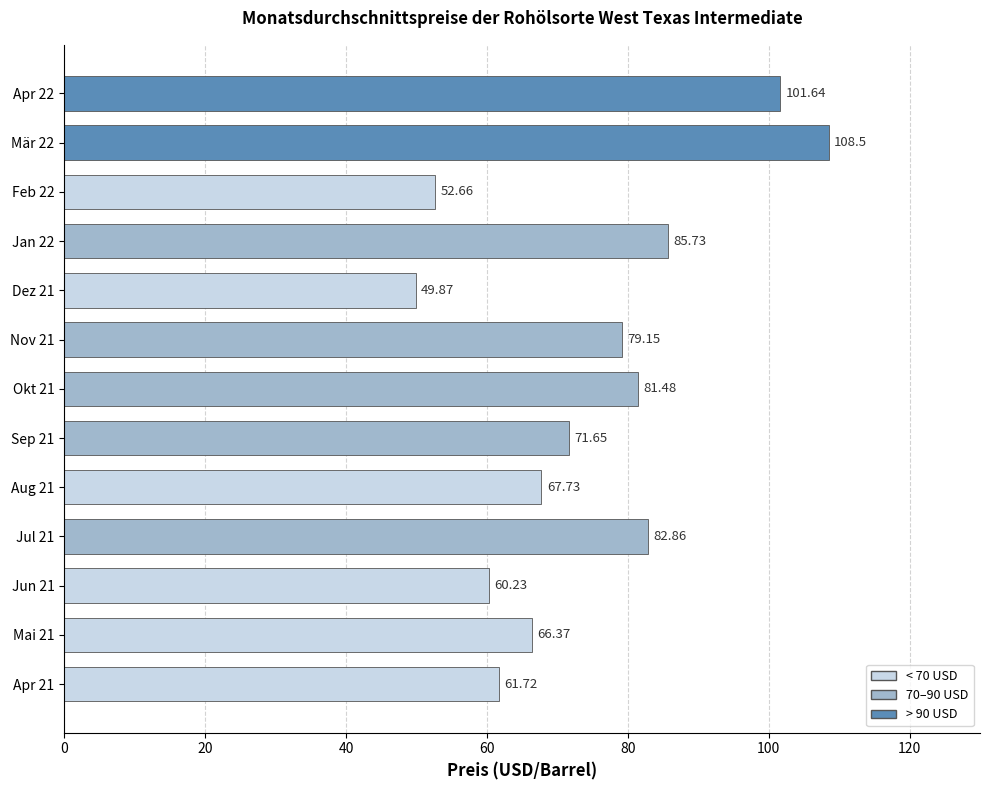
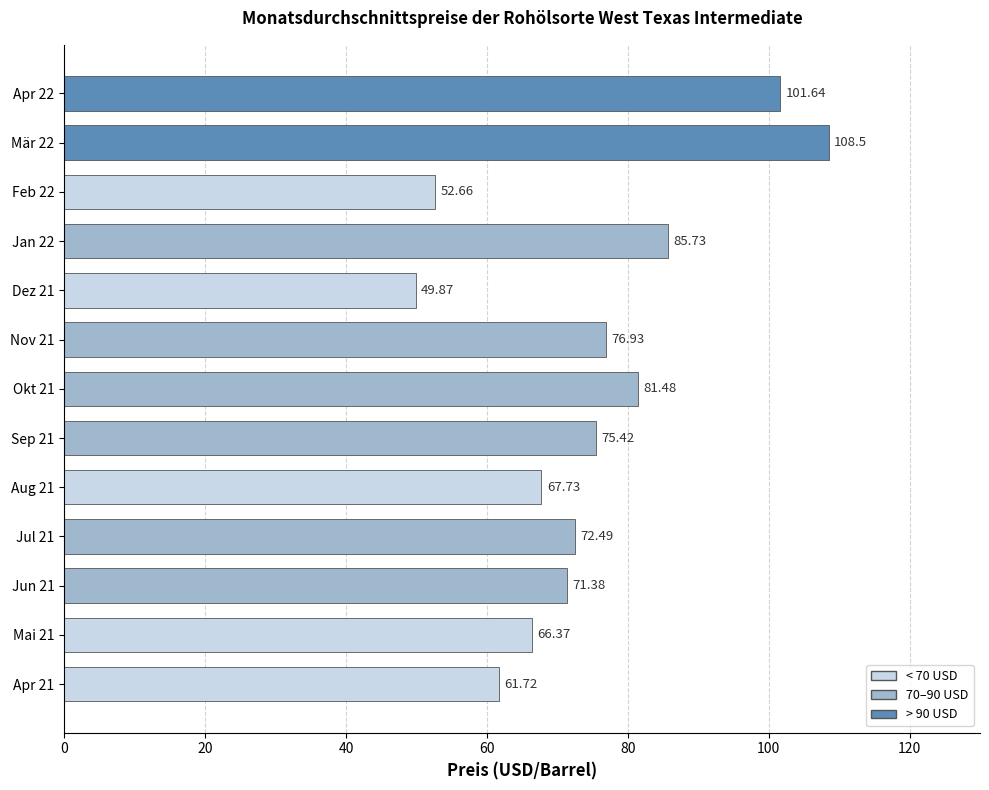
Nov 21: 79.15 -> 76.93
Sep 21: 71.65 -> 75.42
Jul 21: 82.86 -> 72.49
Jun 21: 60.23 -> 71.38
